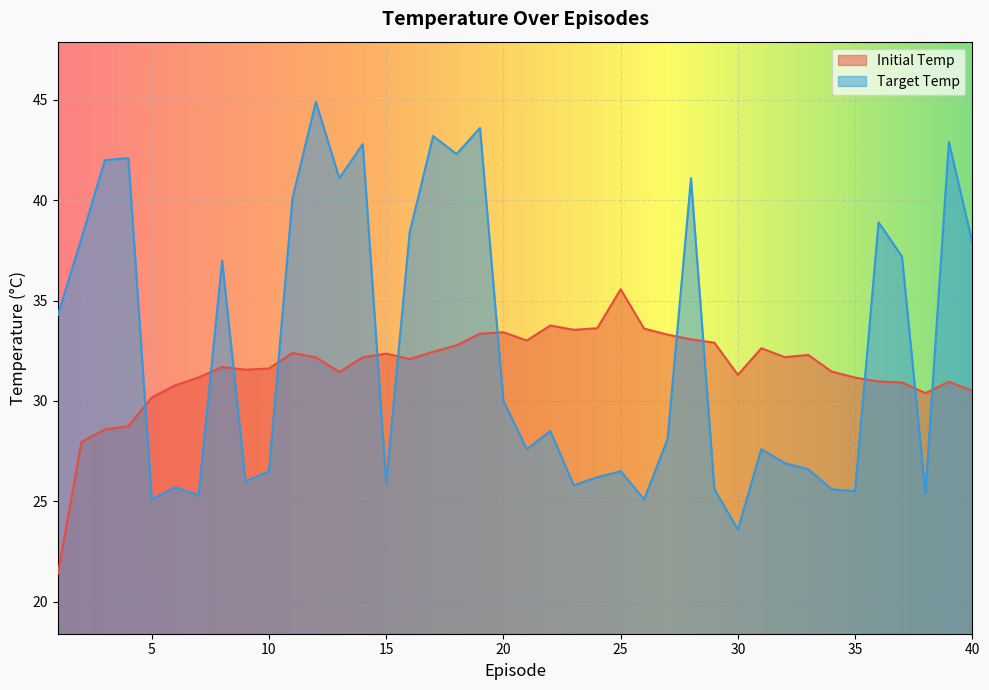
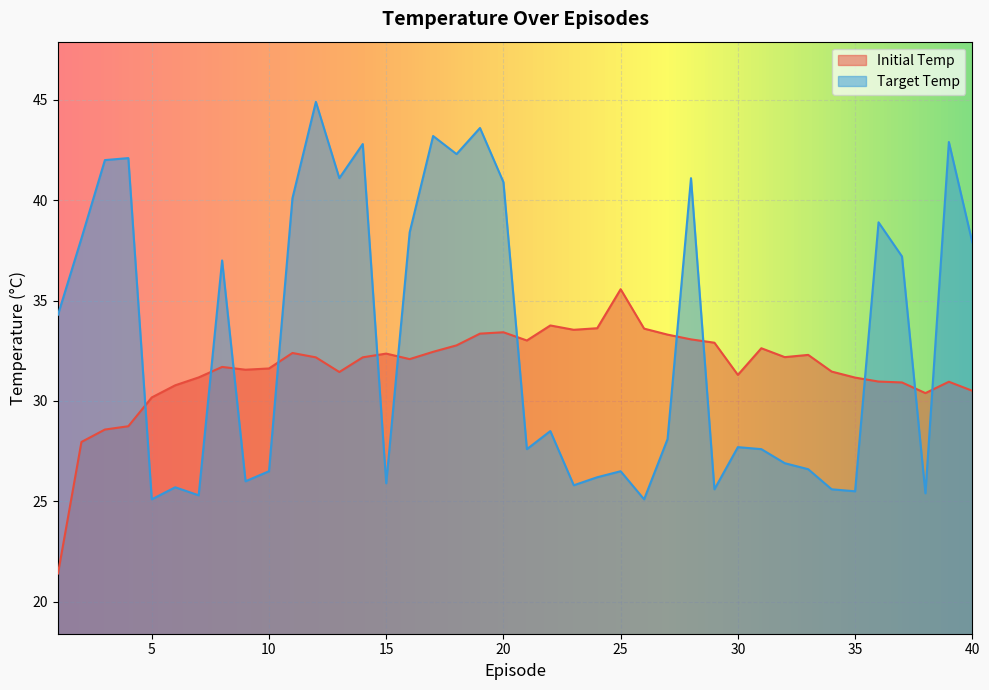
Target Temp, 20: 30.0 -> 40.9
Target Temp, 30: 23.6 -> 27.7
